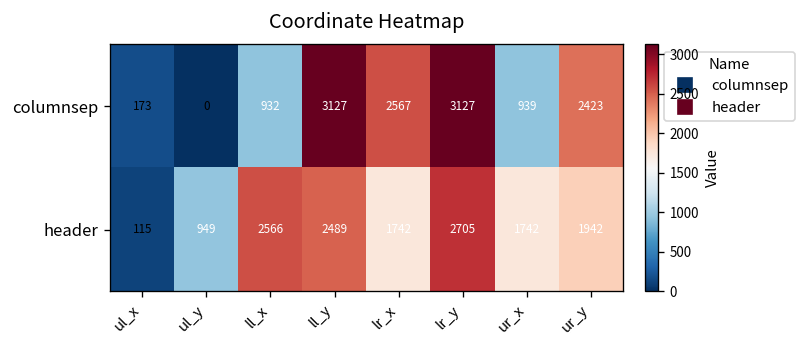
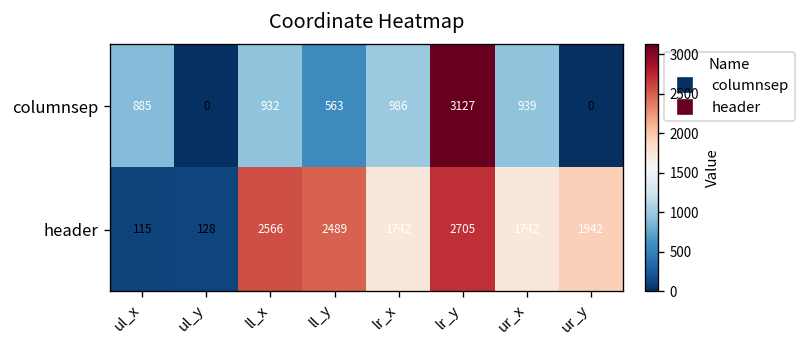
columnsep, ul_x: 173 -> 885
columnsep, ll_y: 3127 -> 563
columnsep, lr_x: 2567 -> 986
columnsep, ur_y: 2423 -> 0
header, ul_y: 949 -> 128
